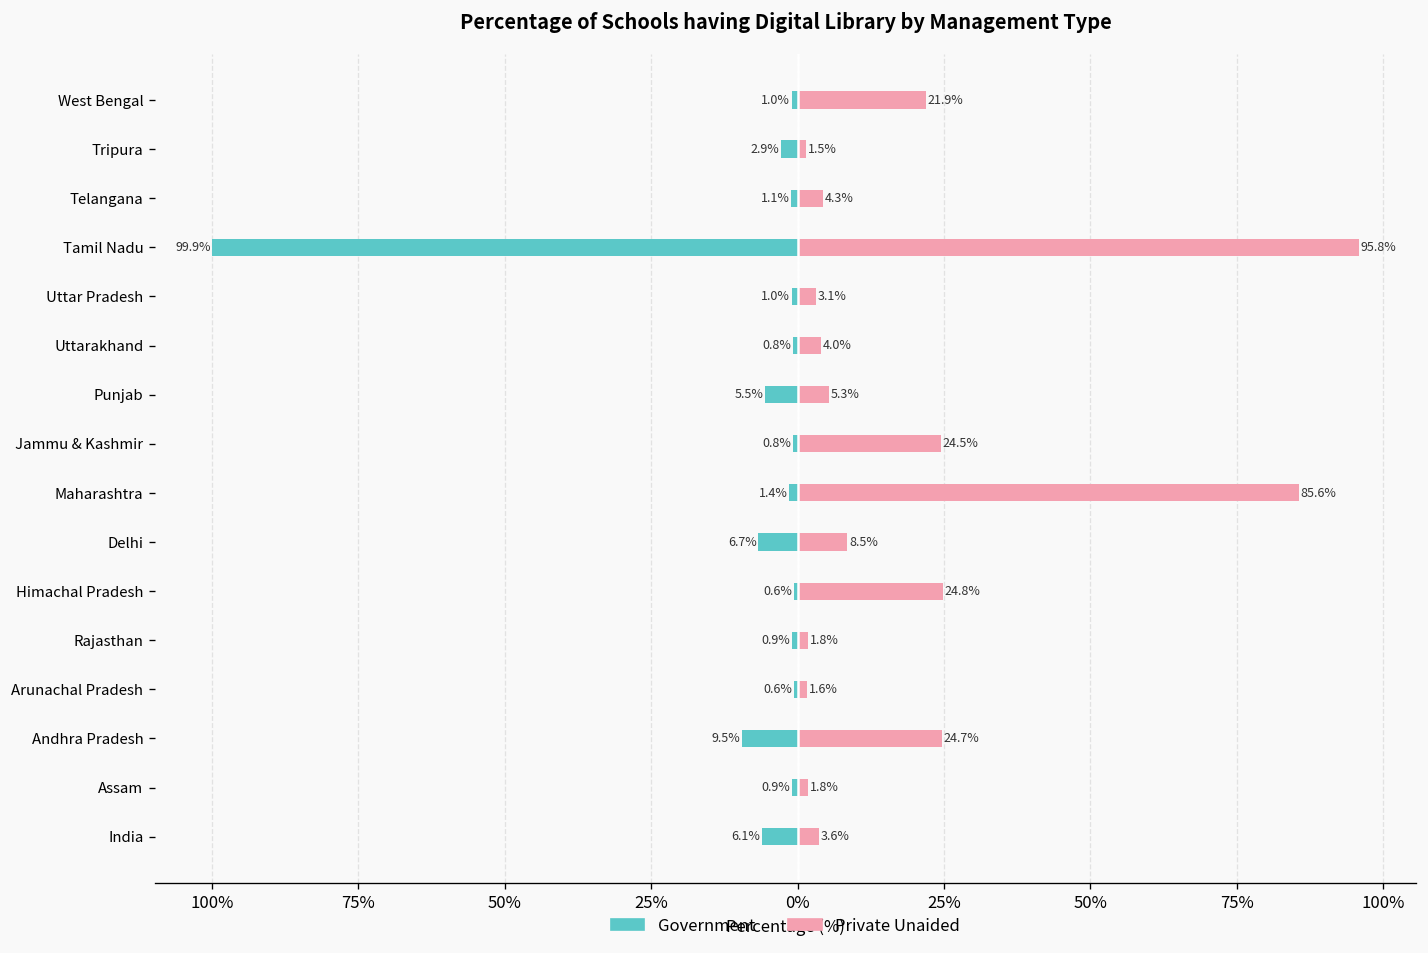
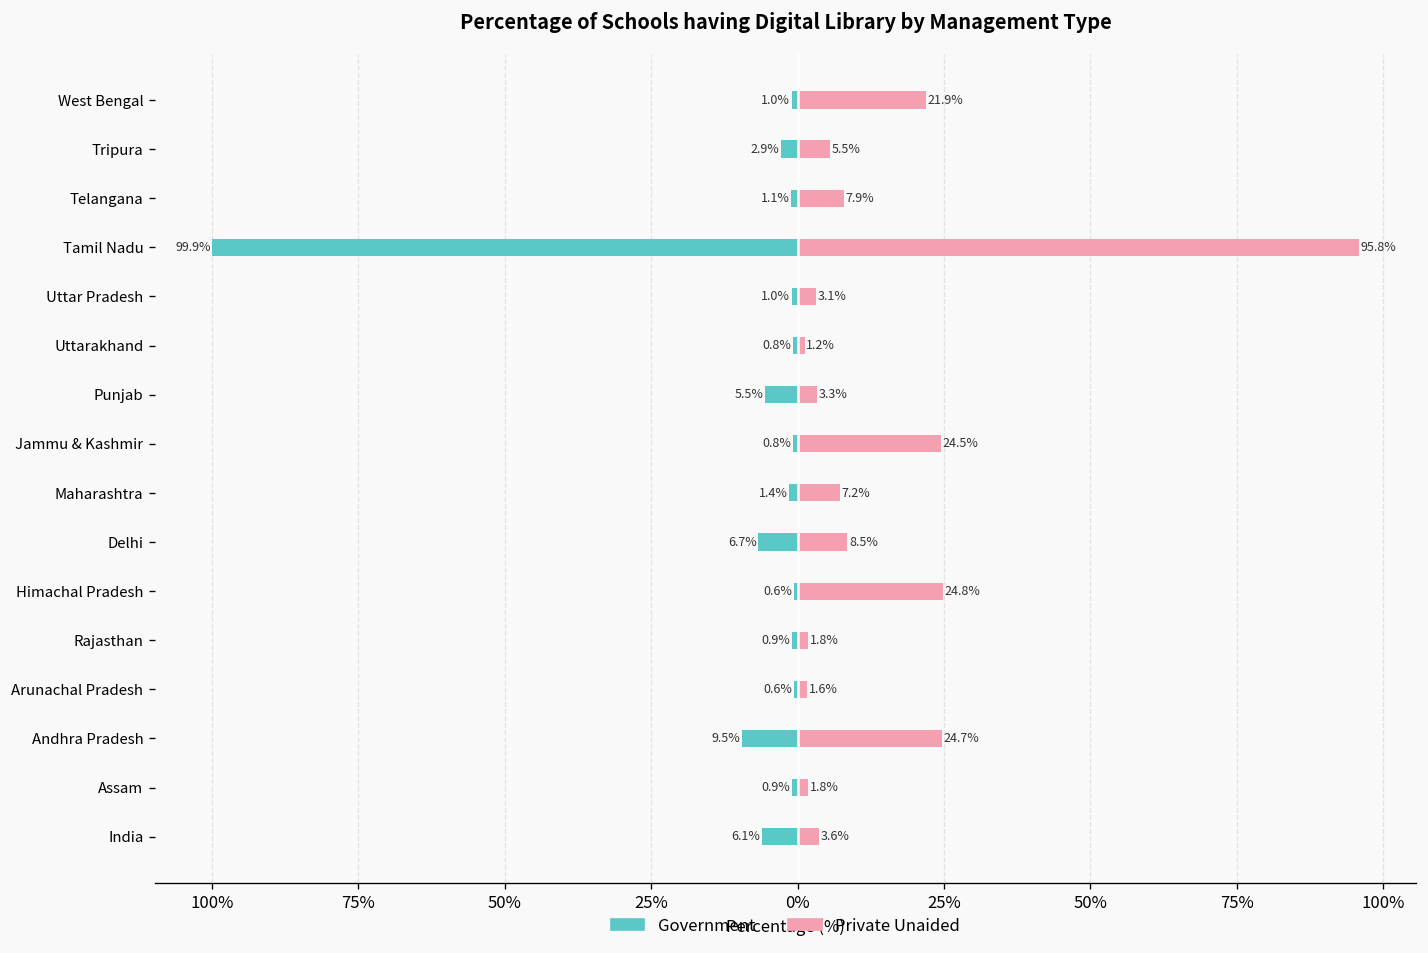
Private Unaided, Tripura: 1.5% -> 5.5%
Private Unaided, Telangana: 4.3% -> 7.9%
Private Unaided, Uttarakhand: 4.0% -> 1.2%
Private Unaided, Punjab: 5.3% -> 3.3%
Private Unaided, Maharashtra: 85.6% -> 7.2%
